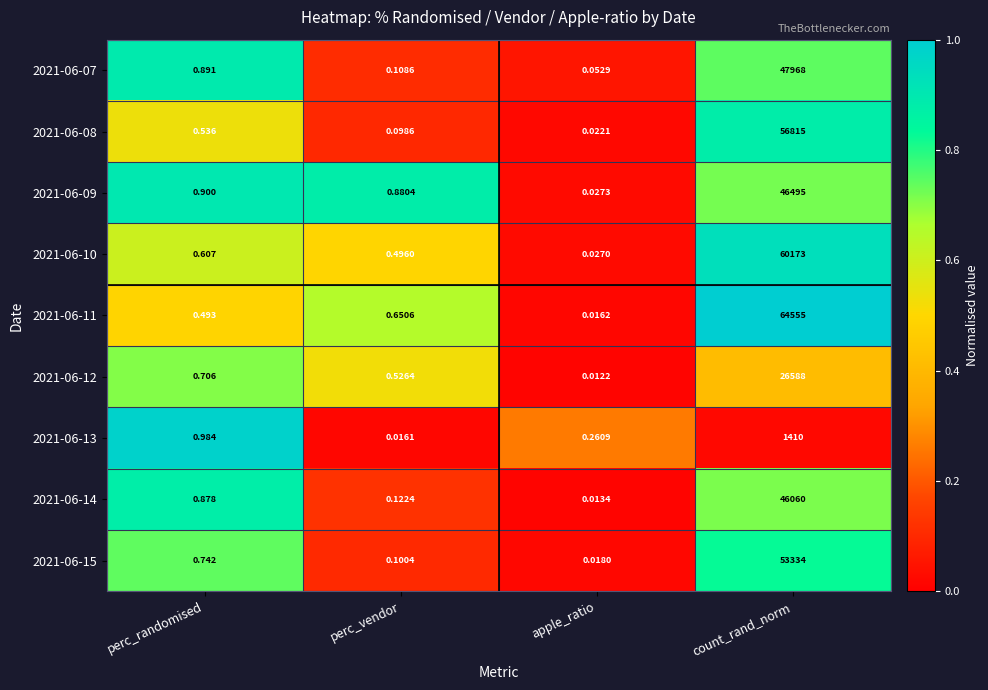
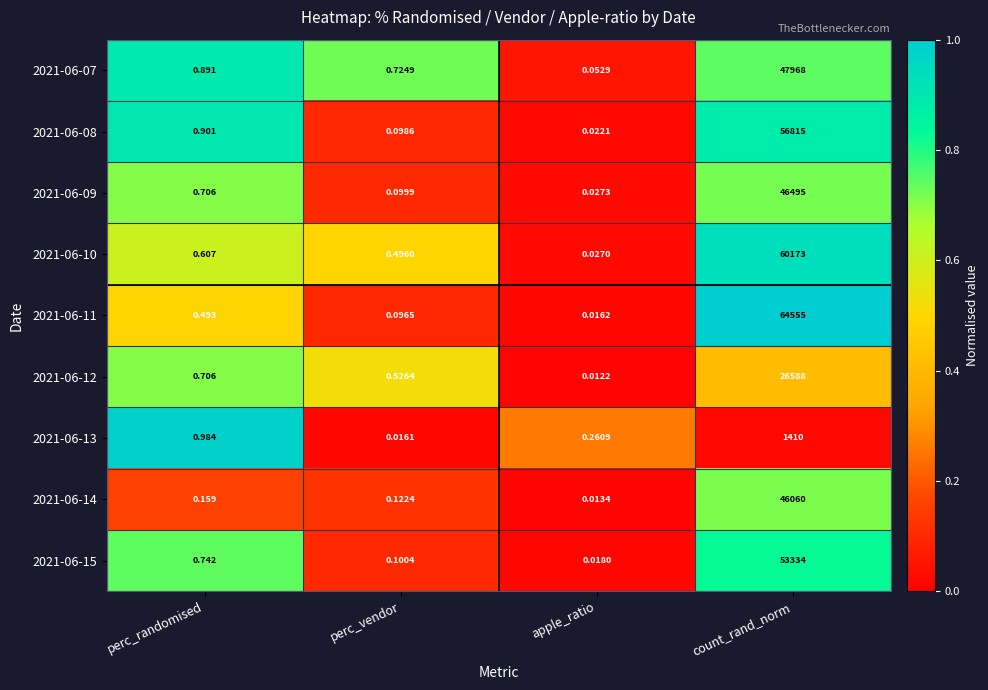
2021-06-07, perc_vendor: 0.1086 -> 0.7249
2021-06-08, perc_randomised: 0.536 -> 0.901
2021-06-09, perc_randomised: 0.900 -> 0.706
2021-06-09, perc_vendor: 0.8804 -> 0.0999
2021-06-11, perc_vendor: 0.6506 -> 0.0965
2021-06-14, perc_randomised: 0.878 -> 0.159
